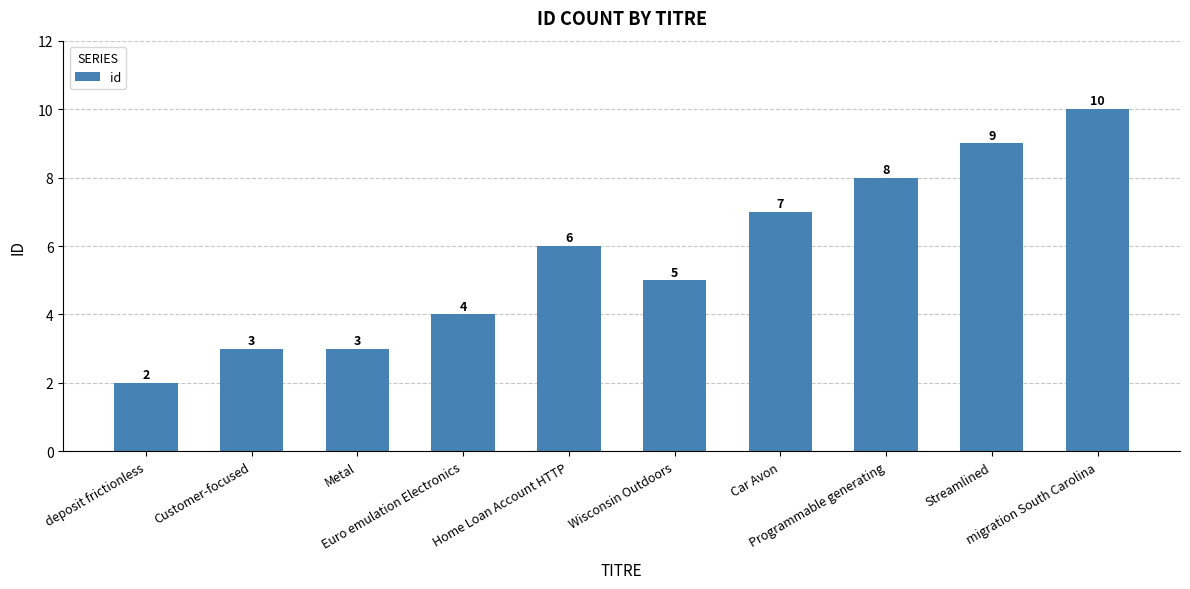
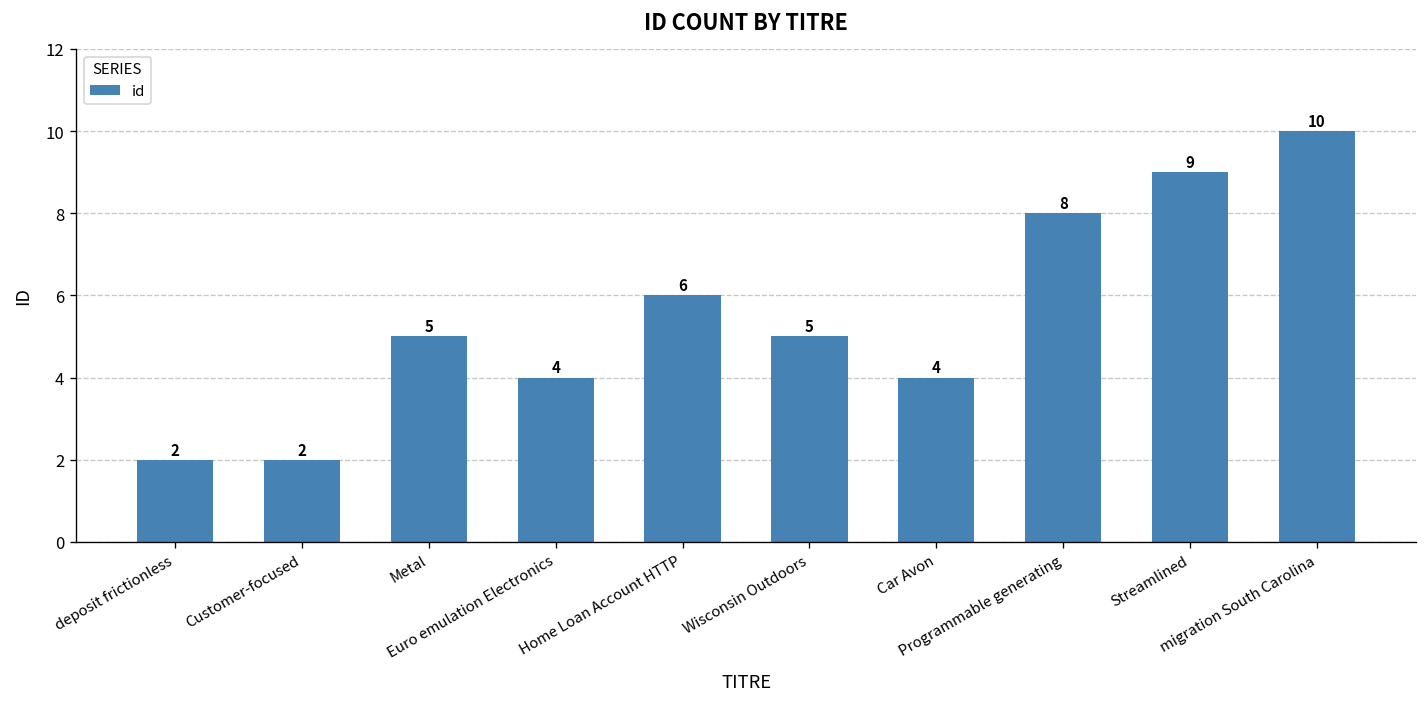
Customer-focused: 3 -> 2
Metal: 3 -> 5
Car Avon: 7 -> 4
